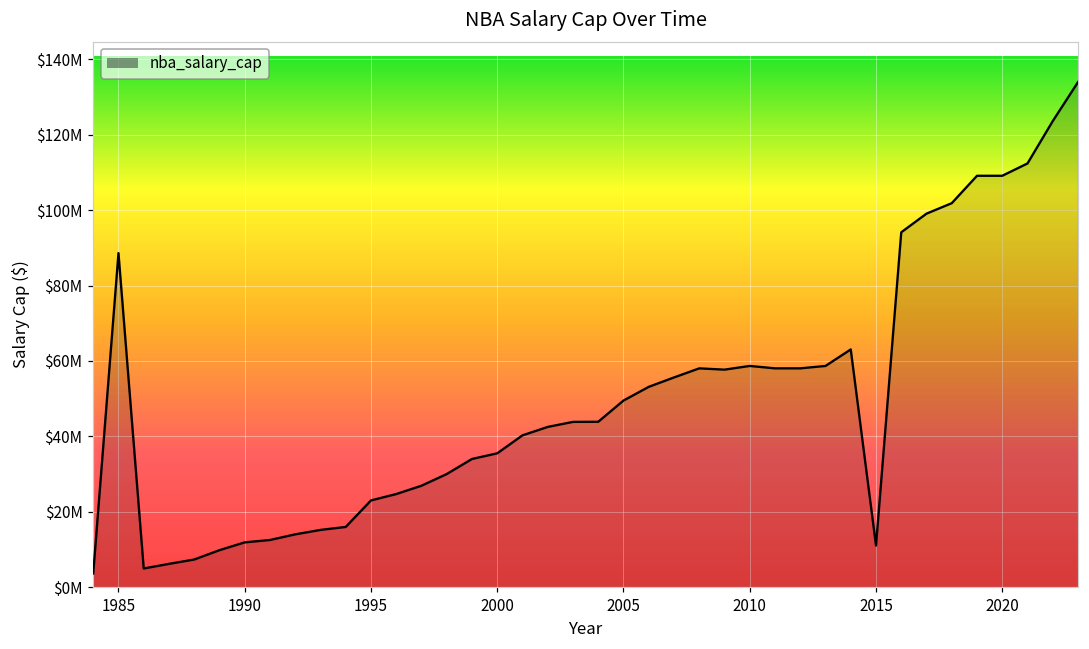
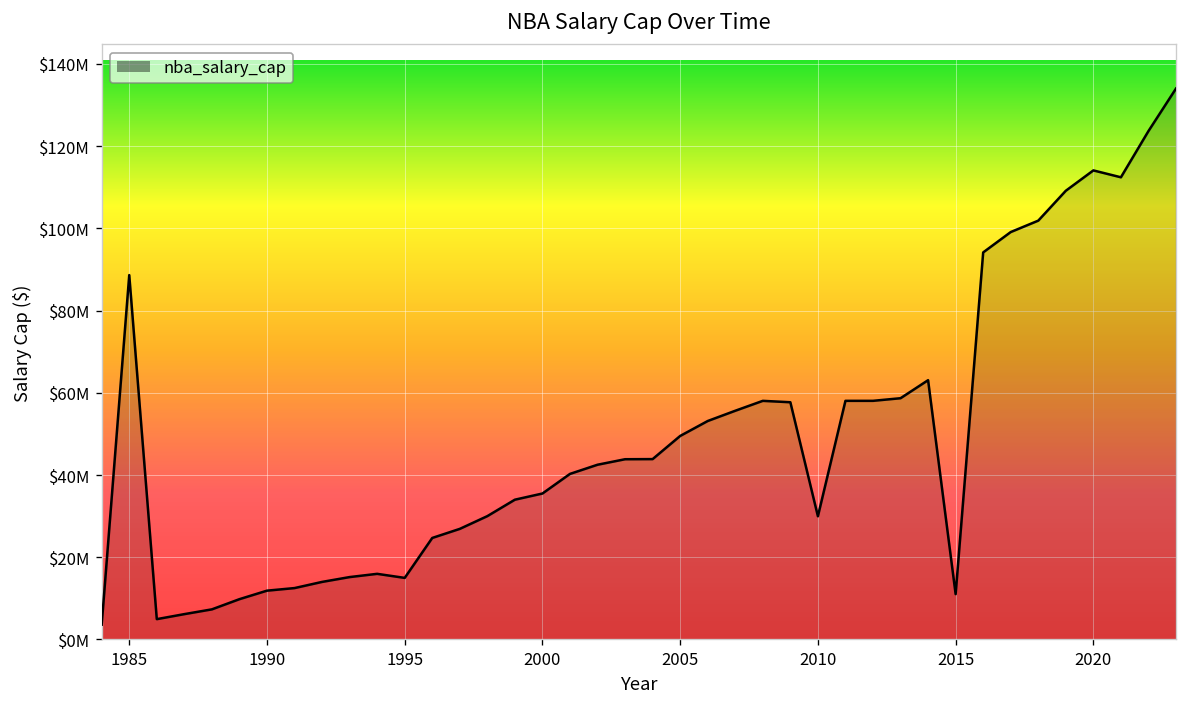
1995: $23000000 -> $15000000
2010: $59000000 -> $30000000
2020: $109000000 -> $114000000
